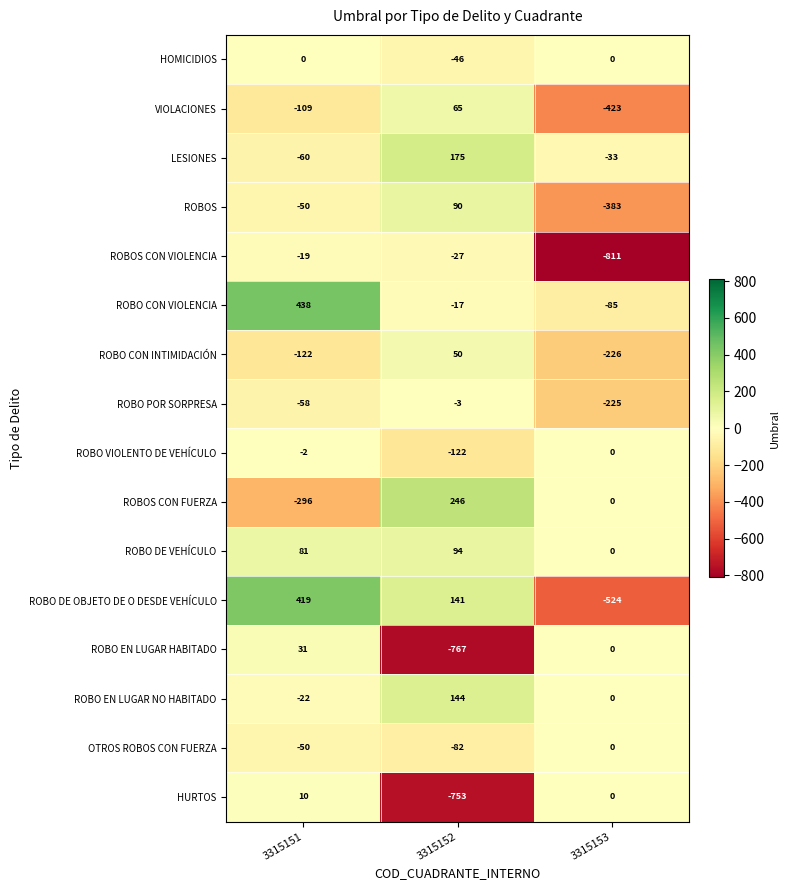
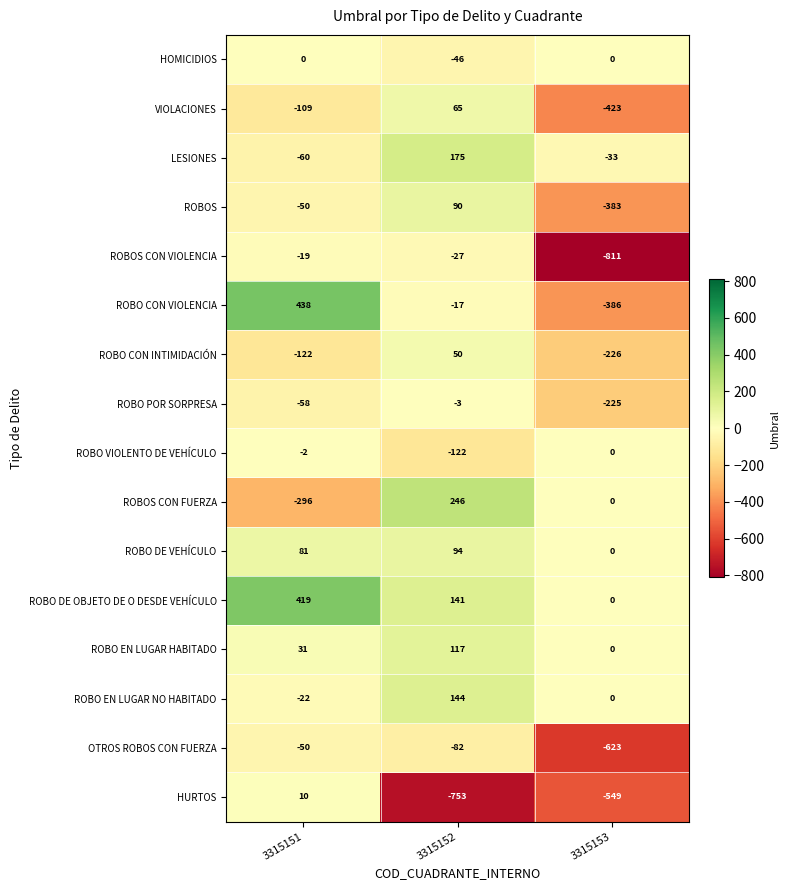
ROBO CON VIOLENCIA, 3315153: -85 -> -386
ROBO DE OBJETO DE O DESDE VEHÍCULO, 3315153: -524 -> 0
ROBO EN LUGAR HABITADO, 3315152: -767 -> 117
OTROS ROBOS CON FUERZA, 3315153: 0 -> -623
HURTOS, 3315153: 0 -> -549
